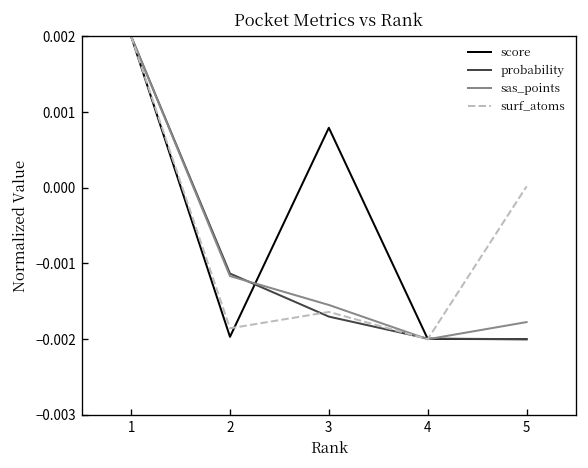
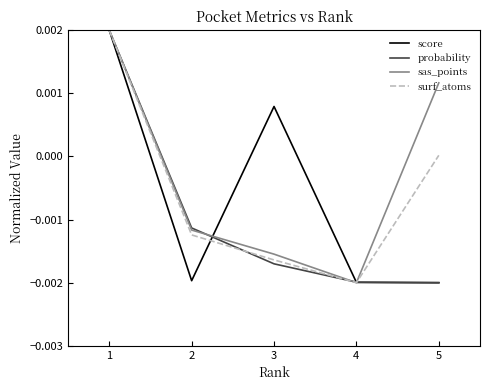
surf_atoms, 2: -0.0019 -> -0.0012
sas_points, 5: -0.0018 -> 0.0012
